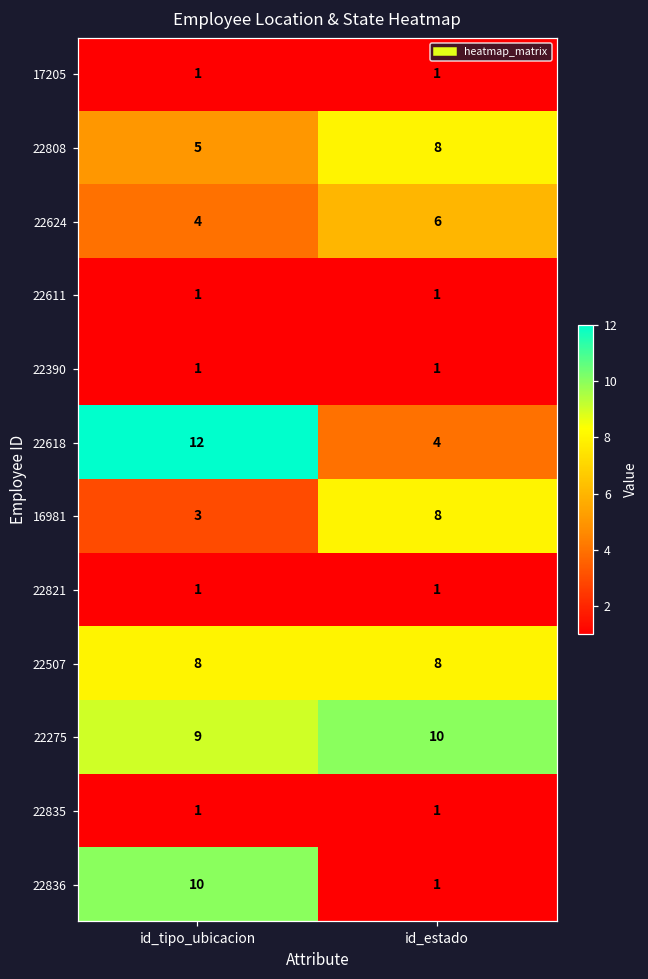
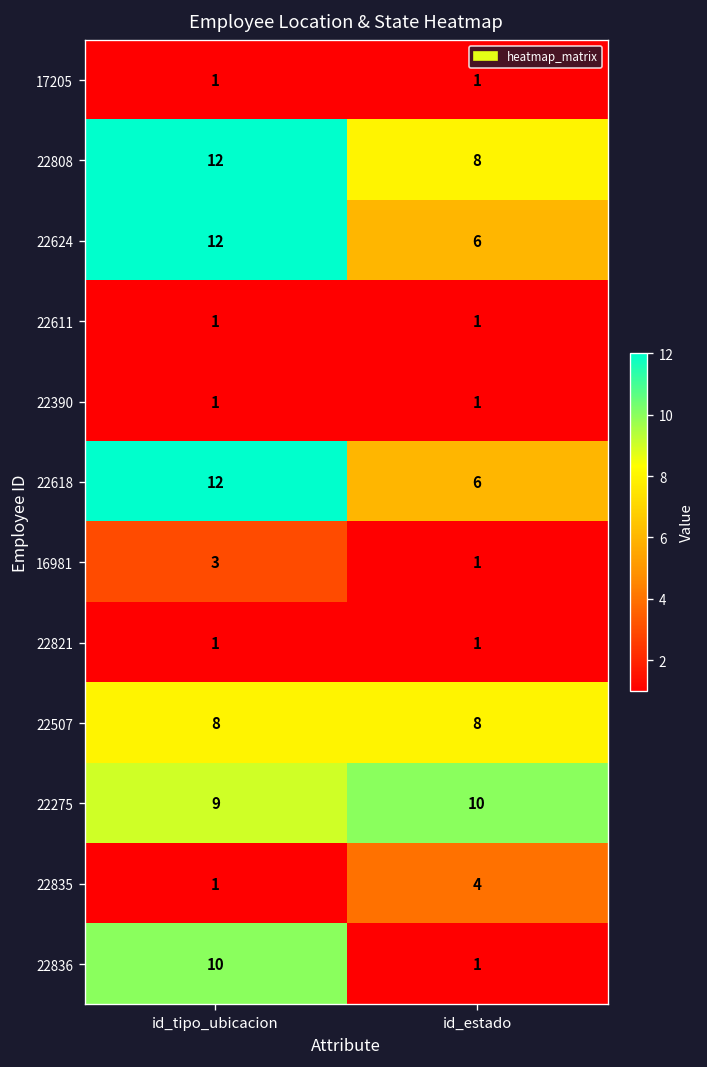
22808, id_tipo_ubicacion: 5 -> 12
22624, id_tipo_ubicacion: 4 -> 12
22618, id_estado: 4 -> 6
16981, id_estado: 8 -> 1
22835, id_estado: 1 -> 4
